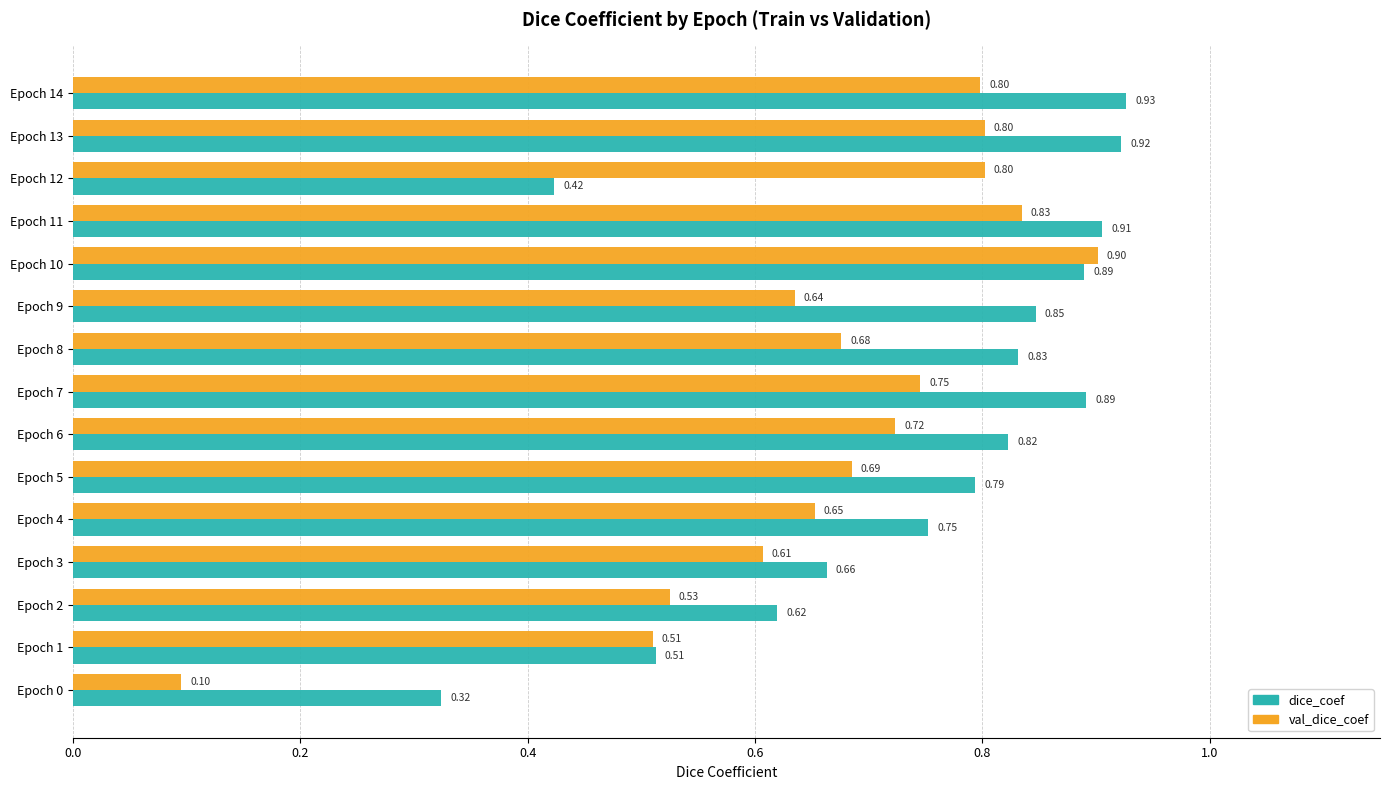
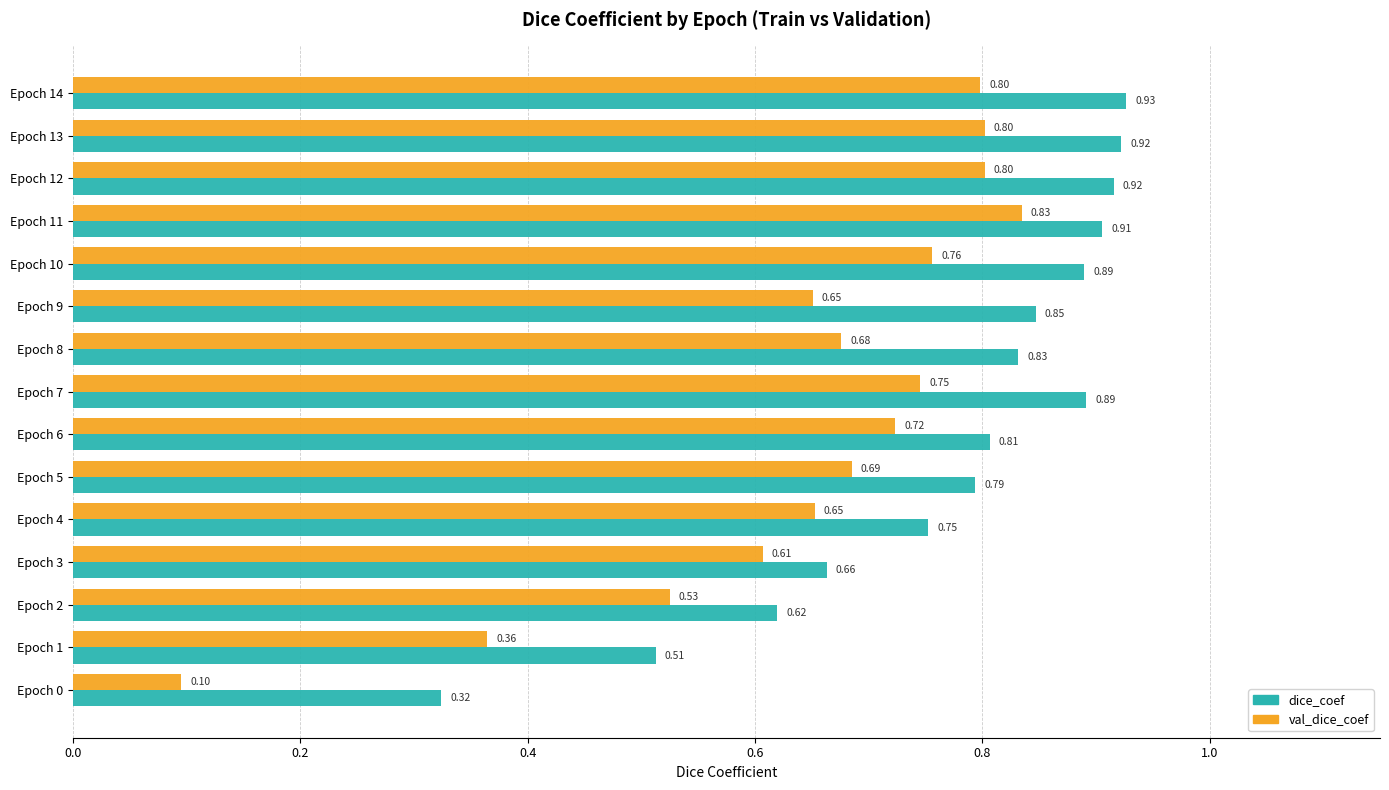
dice_coef, Epoch 12: 0.42 -> 0.92
val_dice_coef, Epoch 10: 0.90 -> 0.76
val_dice_coef, Epoch 9: 0.64 -> 0.65
dice_coef, Epoch 6: 0.82 -> 0.81
val_dice_coef, Epoch 1: 0.51 -> 0.36
